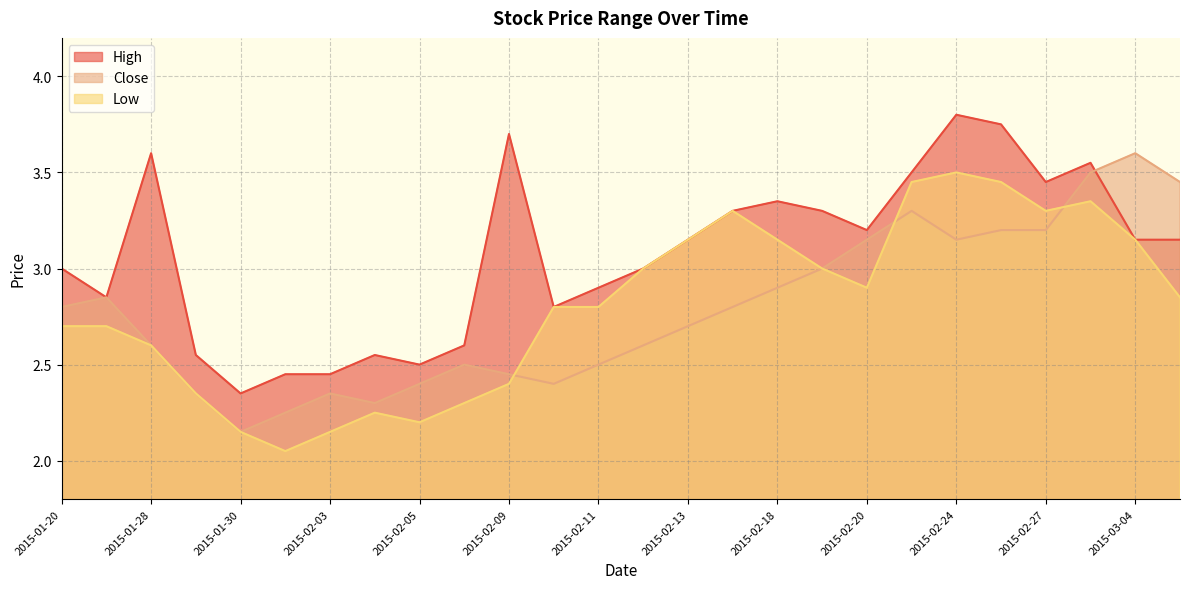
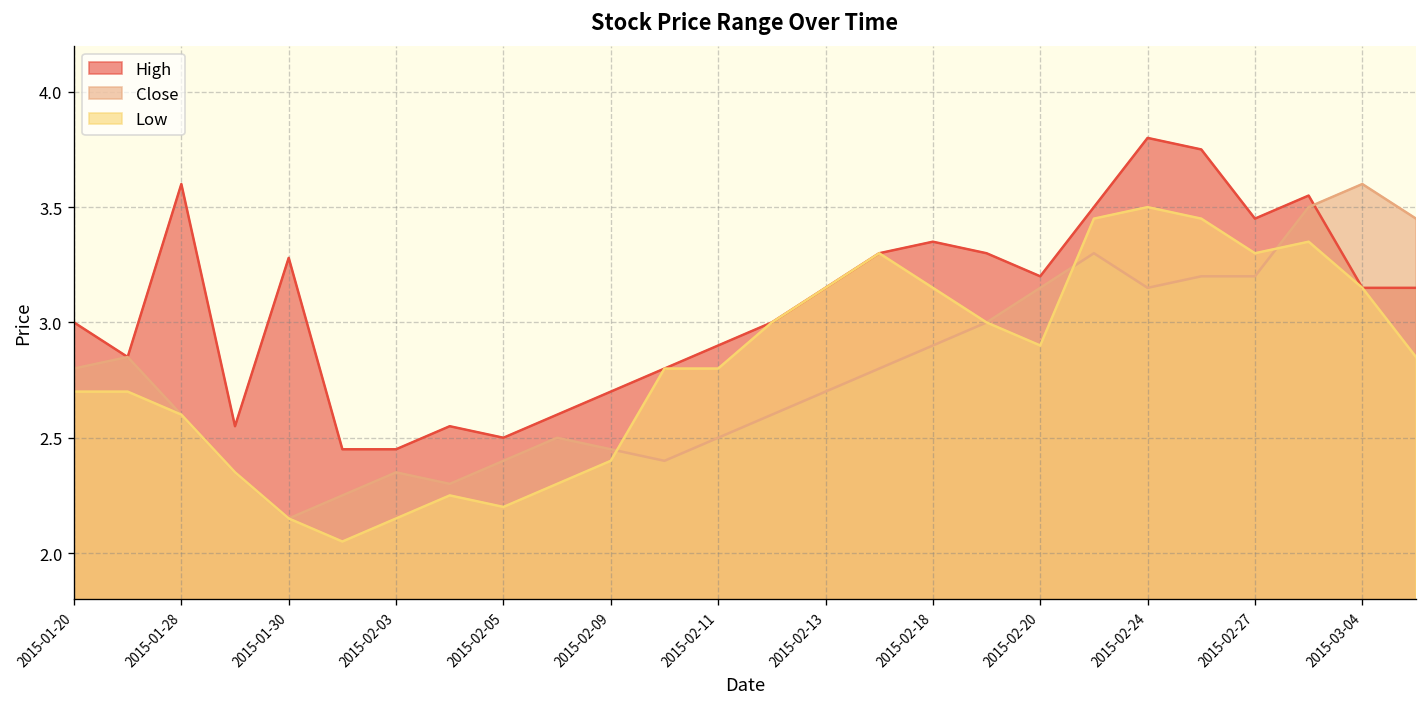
High, 2015-01-30: 2.35 -> 3.28
High, 2015-02-09: 3.7 -> 2.7
